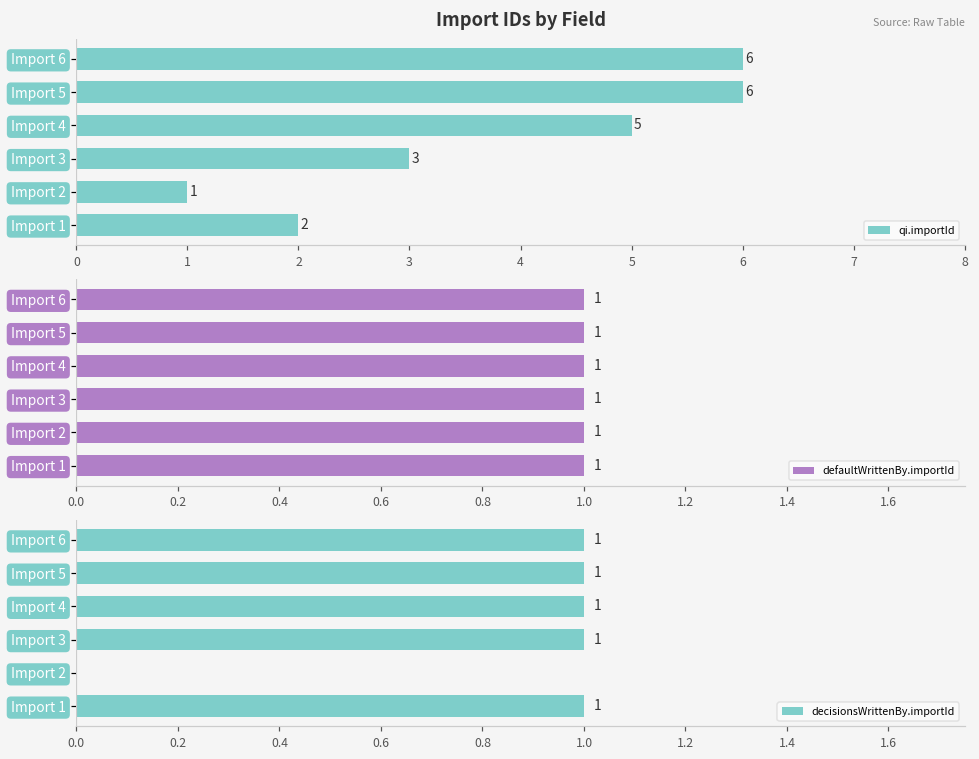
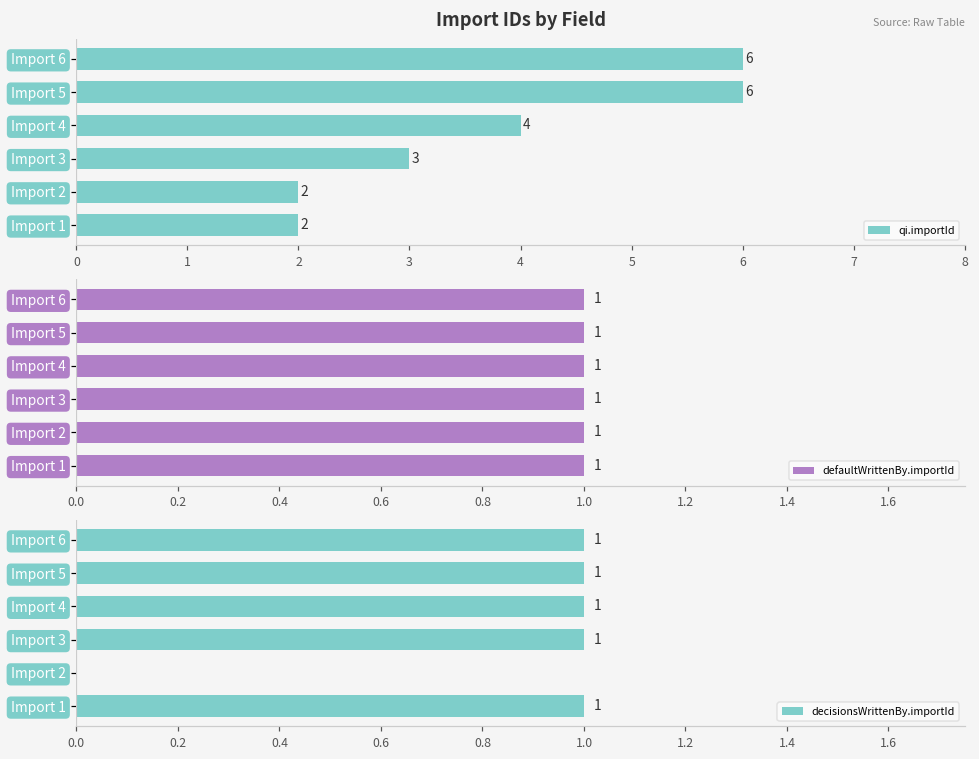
Import IDs by Field, Import 4: 5 -> 4
Import IDs by Field, Import 2: 1 -> 2
